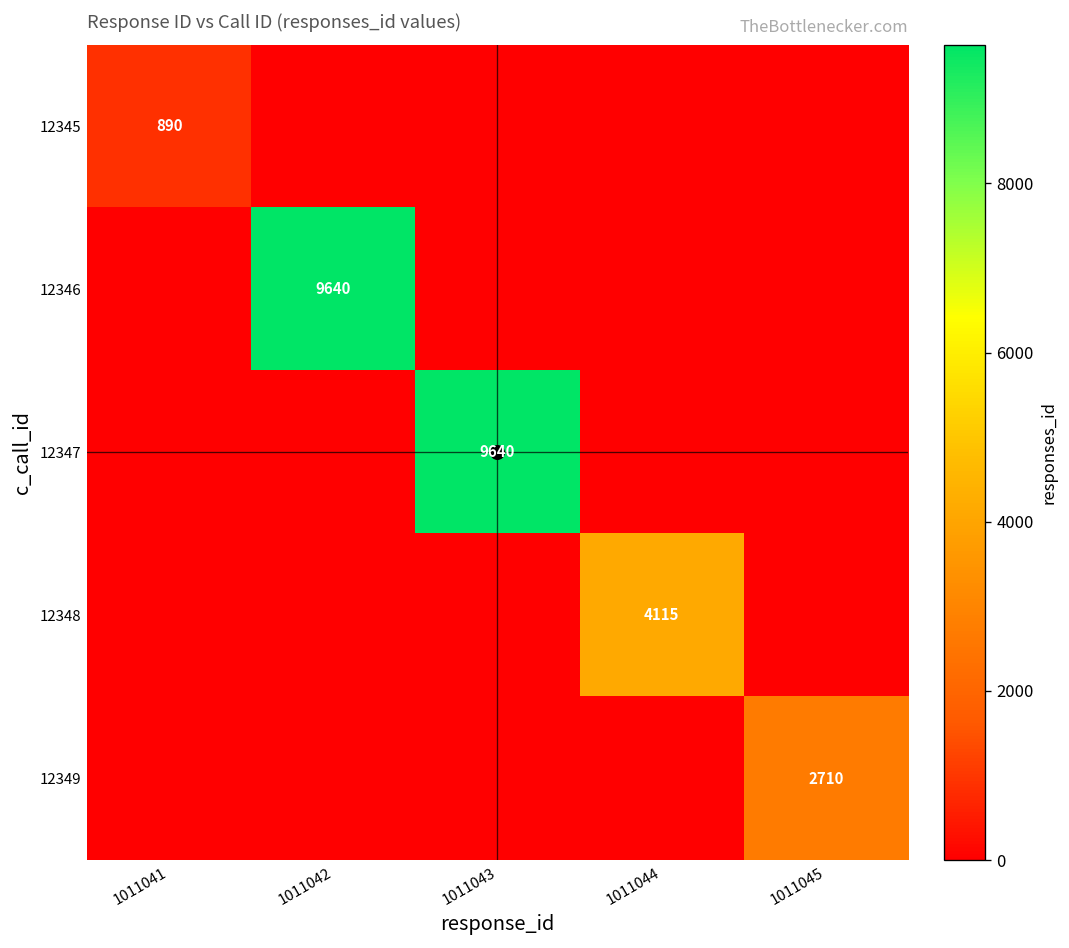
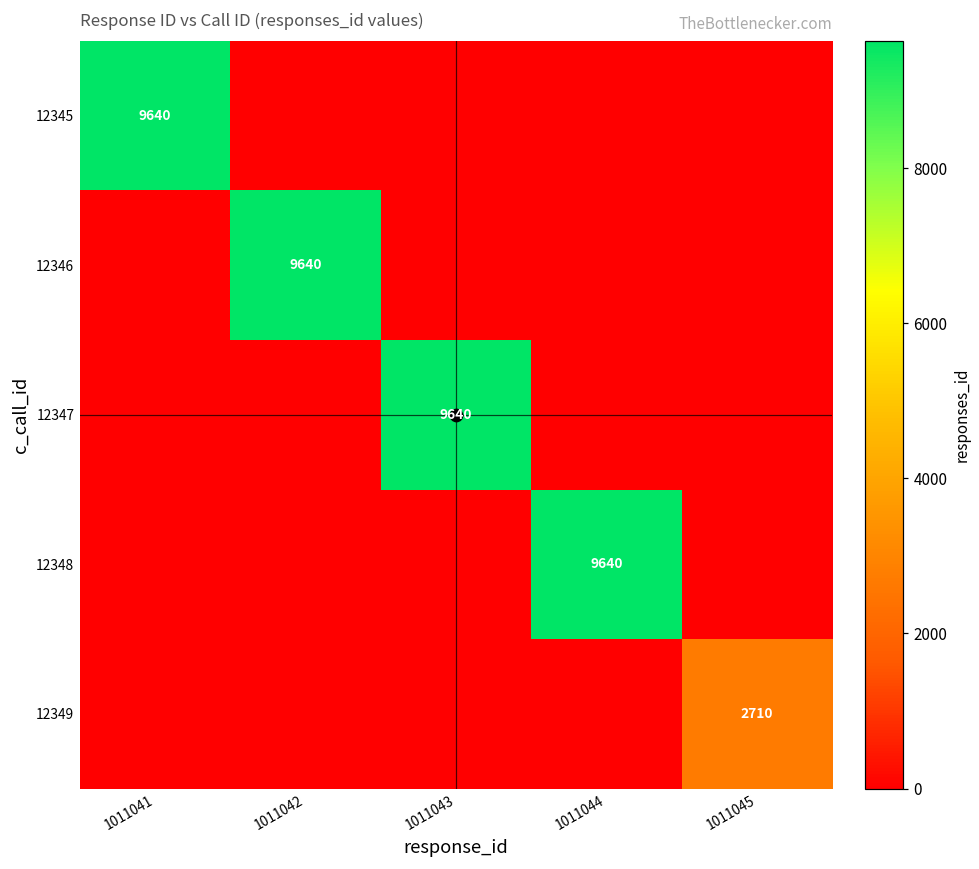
12345, 1011041: 890 -> 9640
12348, 1011044: 4115 -> 9640
